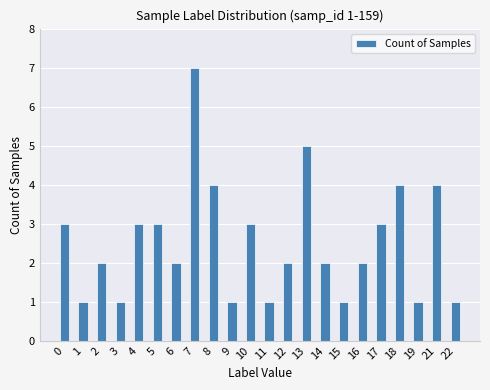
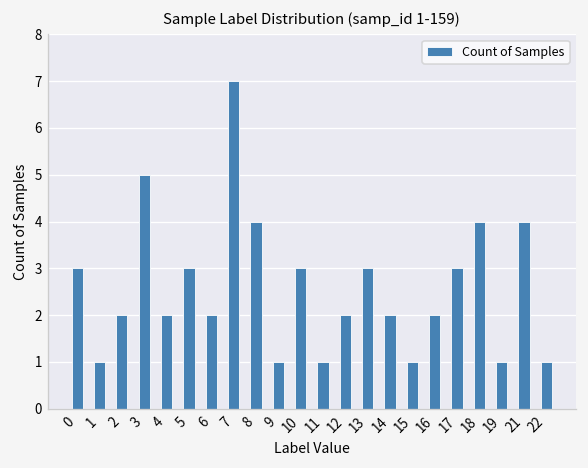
3: 1 -> 5
4: 3 -> 2
13: 5 -> 3
